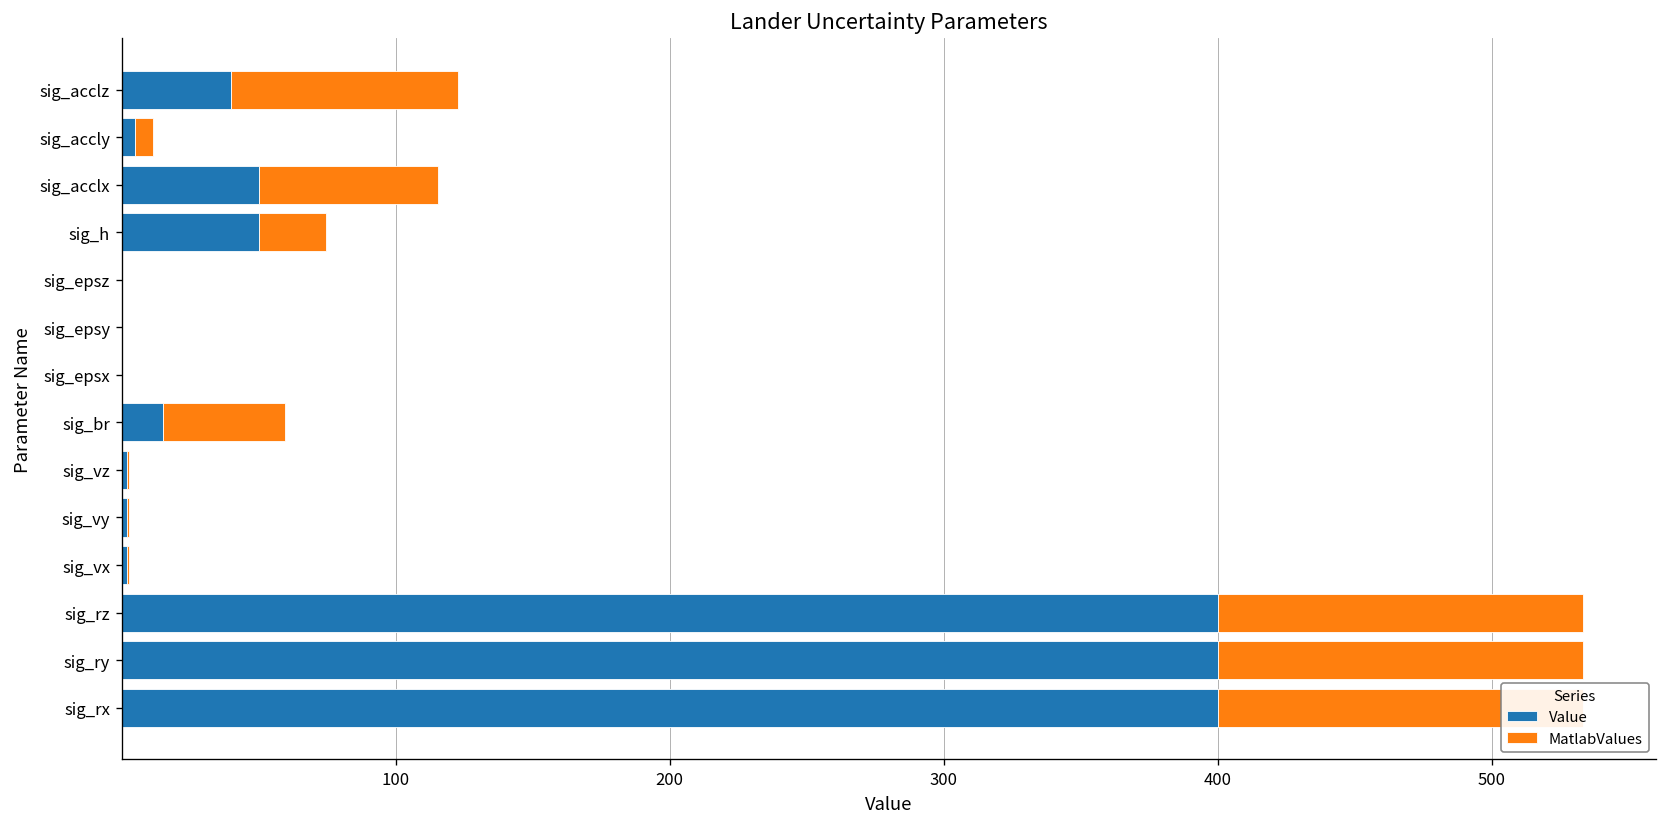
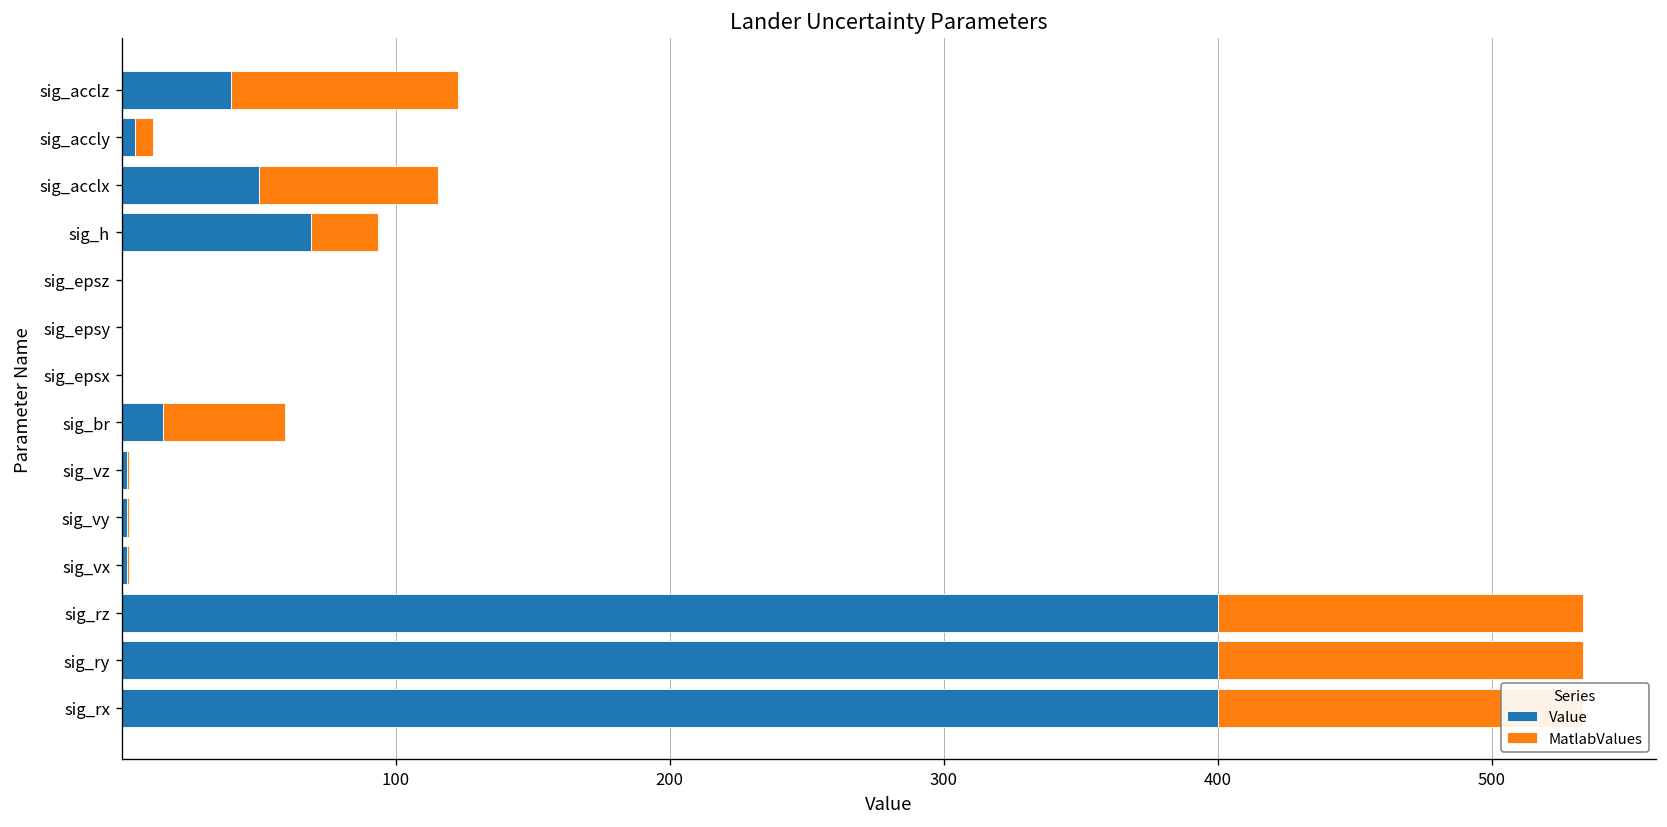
Value, sig_h: 50 -> 69
